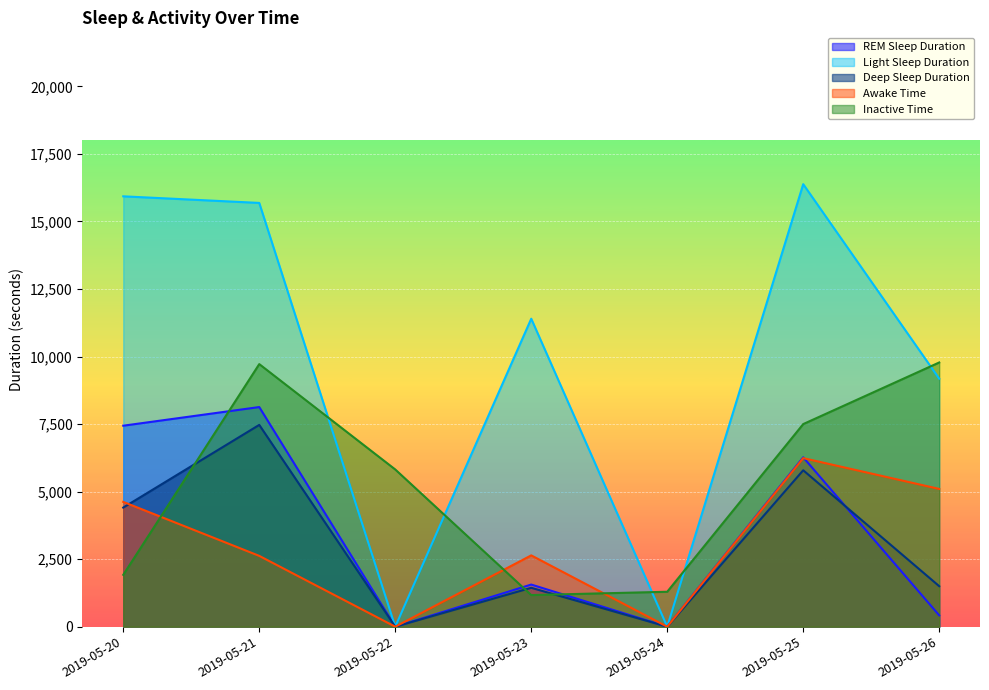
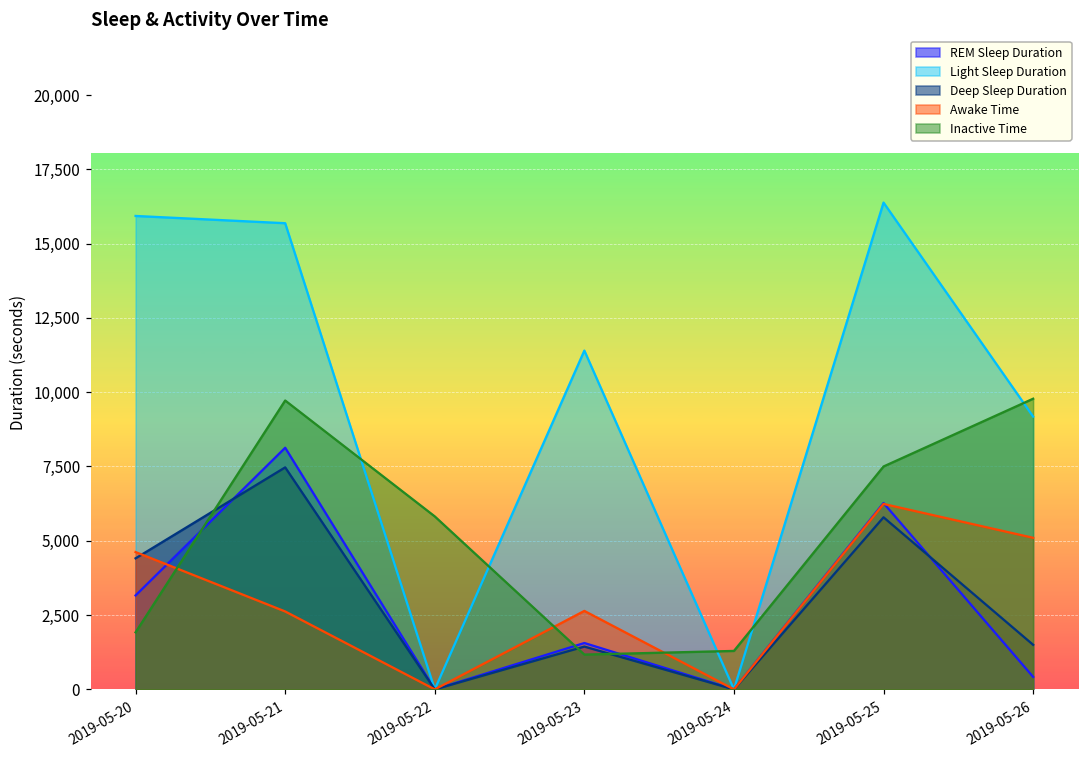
REM Sleep Duration, 2019-05-20: 7,400 -> 3,200
